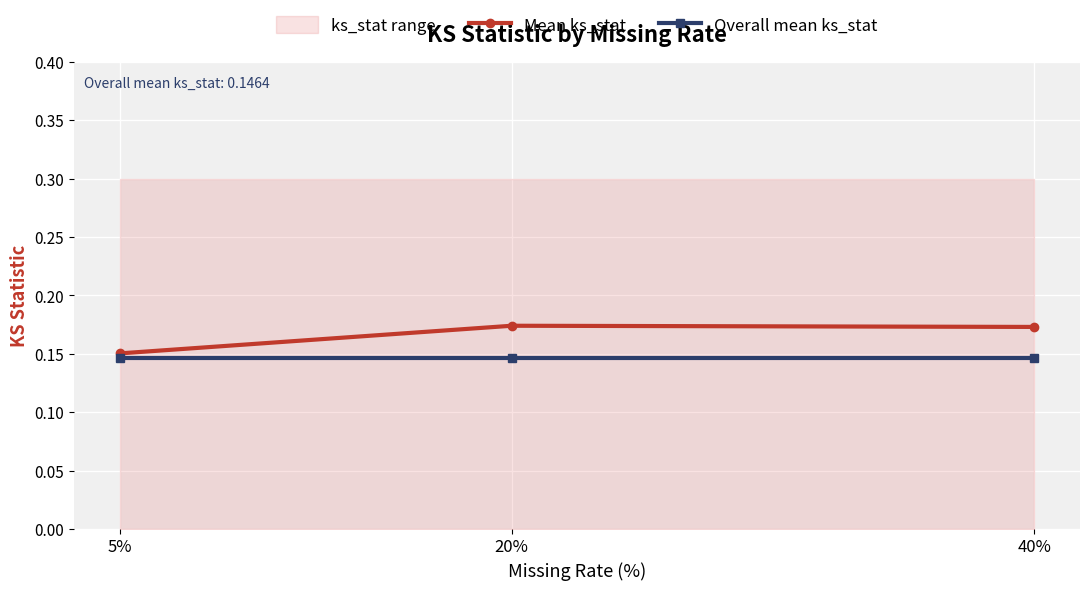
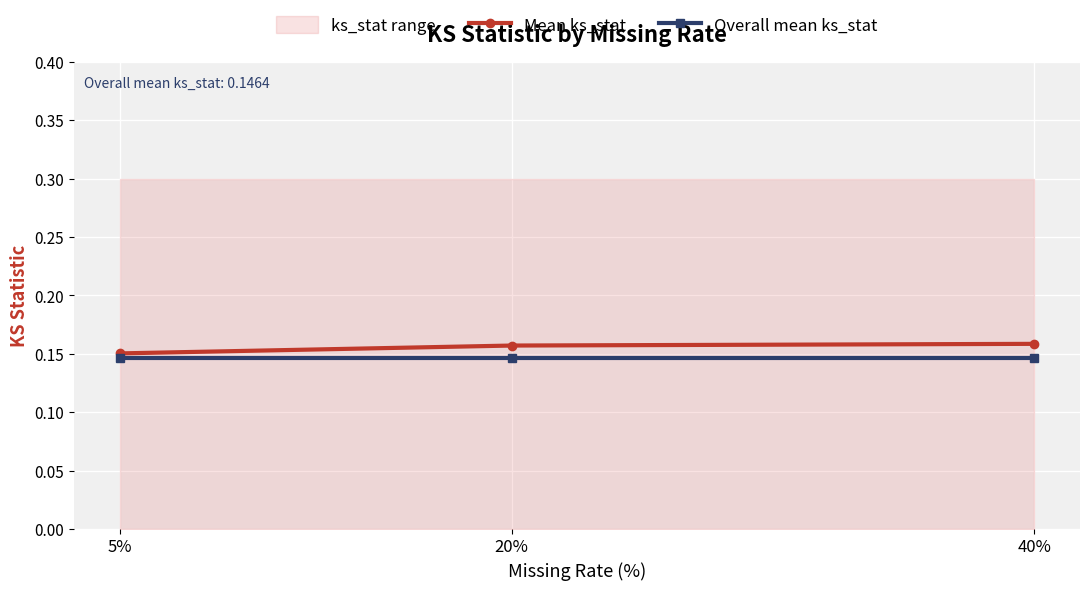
Mean ks_stat, 20%: 0.174 -> 0.157
Mean ks_stat, 40%: 0.173 -> 0.159
